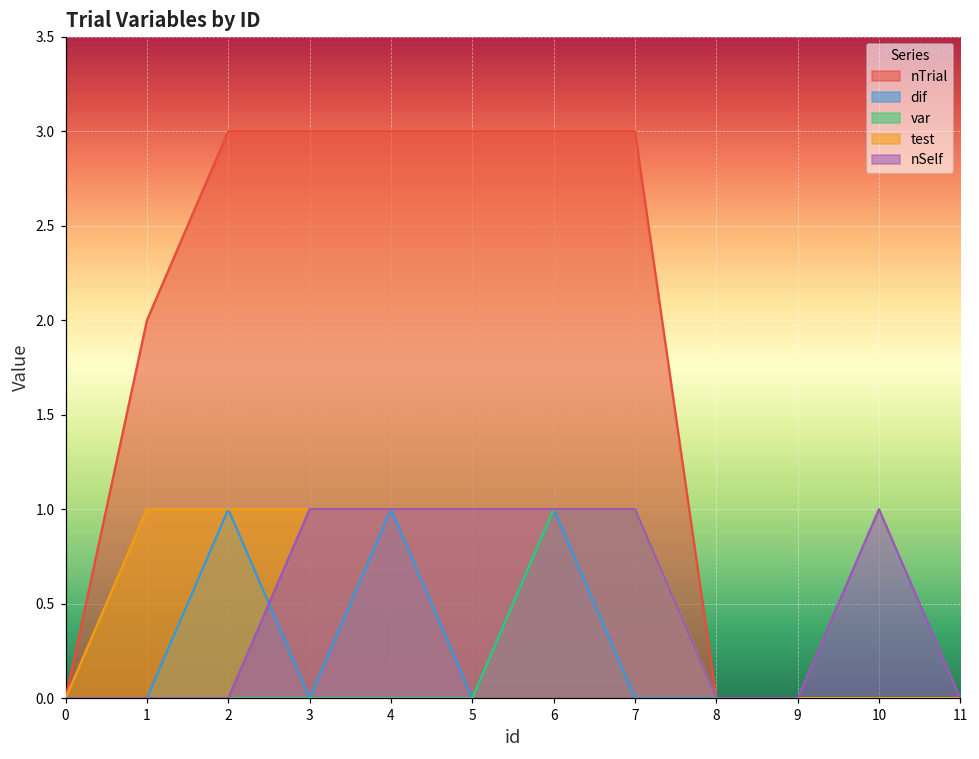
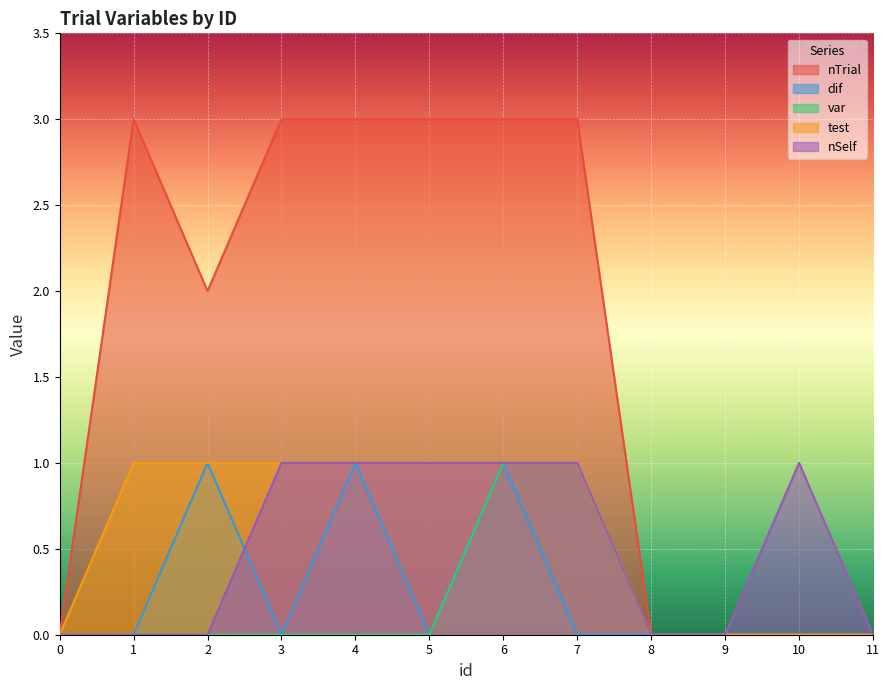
nTrial, 1: 2 -> 3
nTrial, 2: 3 -> 2
